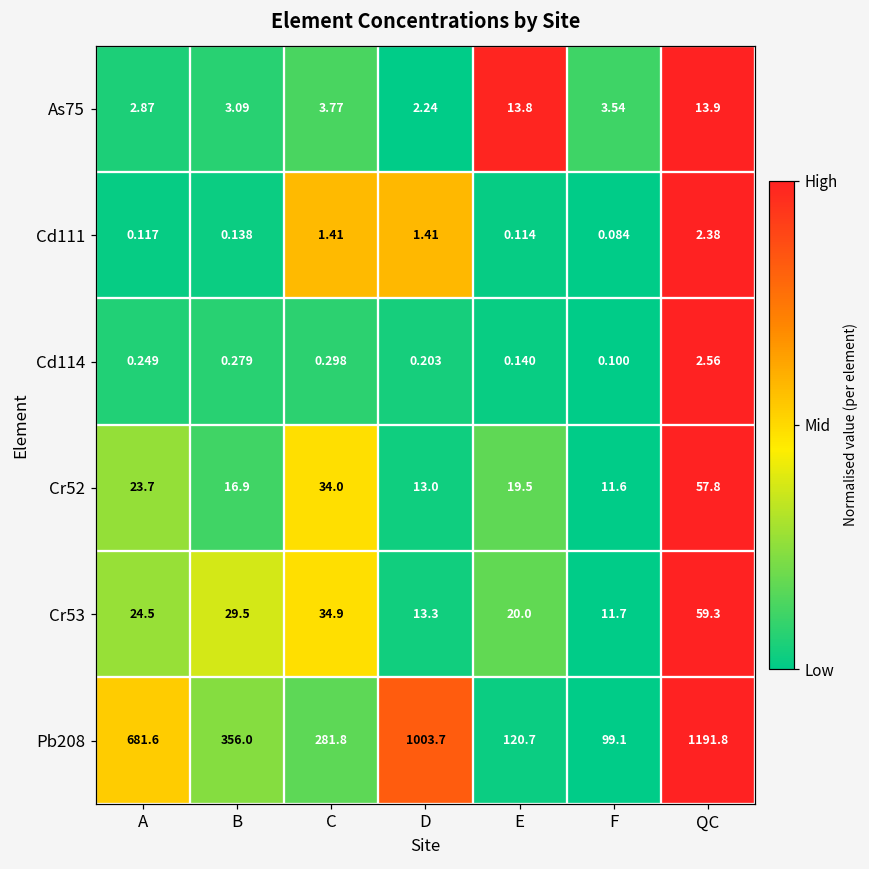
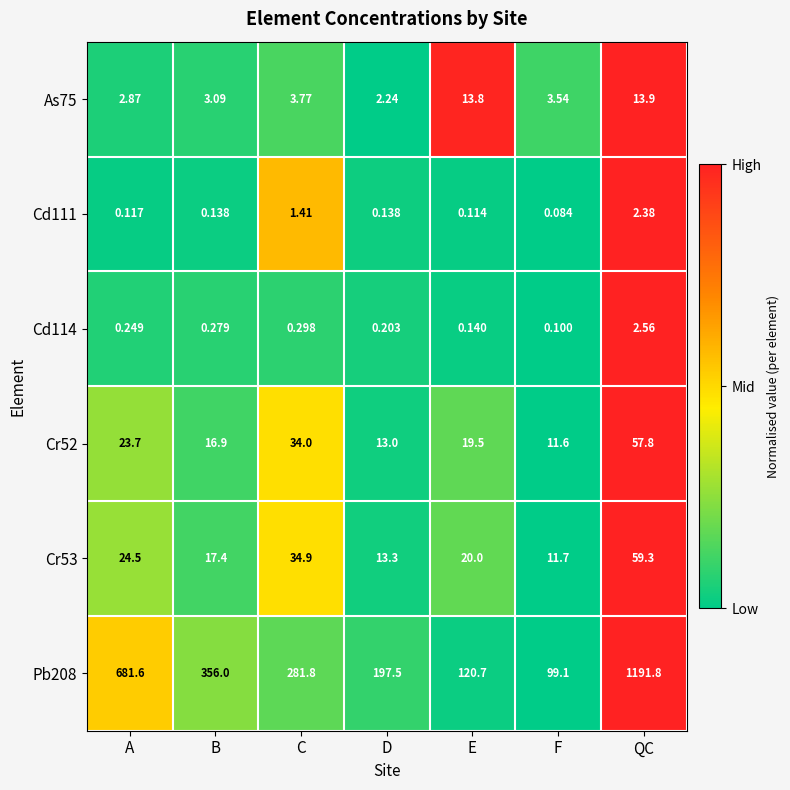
Cd111, D: 1.41 -> 0.138
Cr53, B: 29.5 -> 17.4
Pb208, D: 1003.7 -> 197.5
